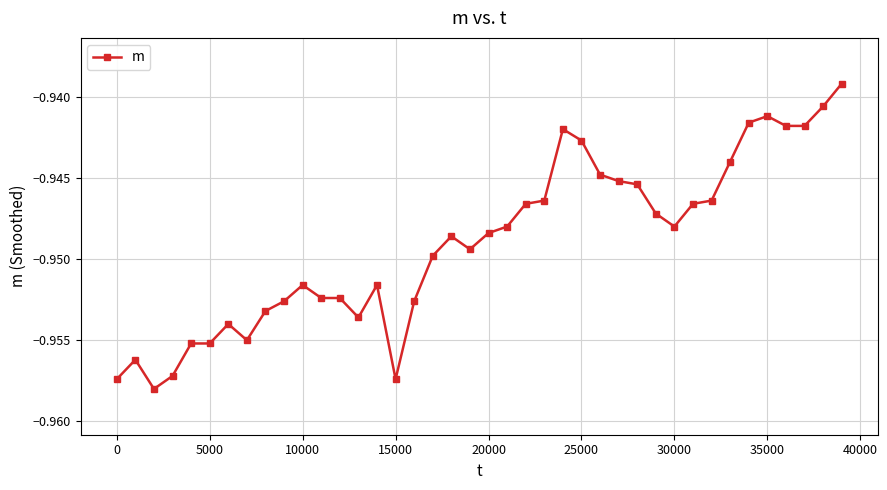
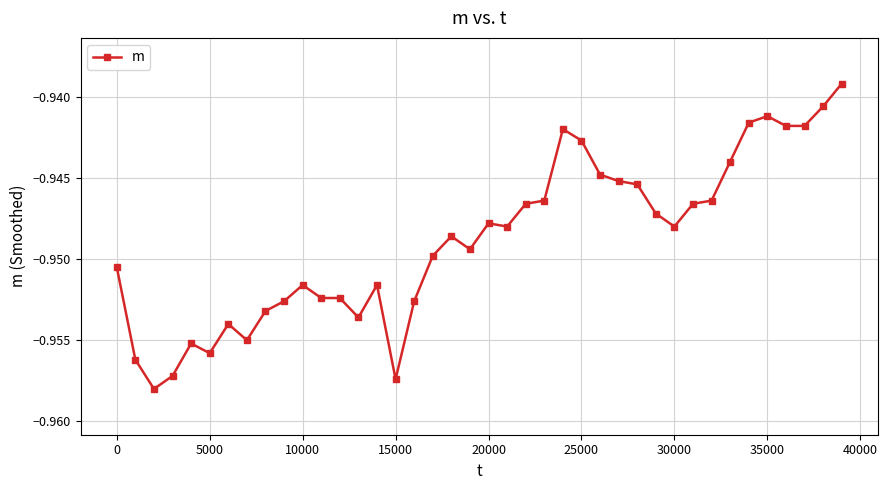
0: -0.9574 -> -0.9505
5000: -0.9552 -> -0.9558
20000: -0.9484 -> -0.9478
